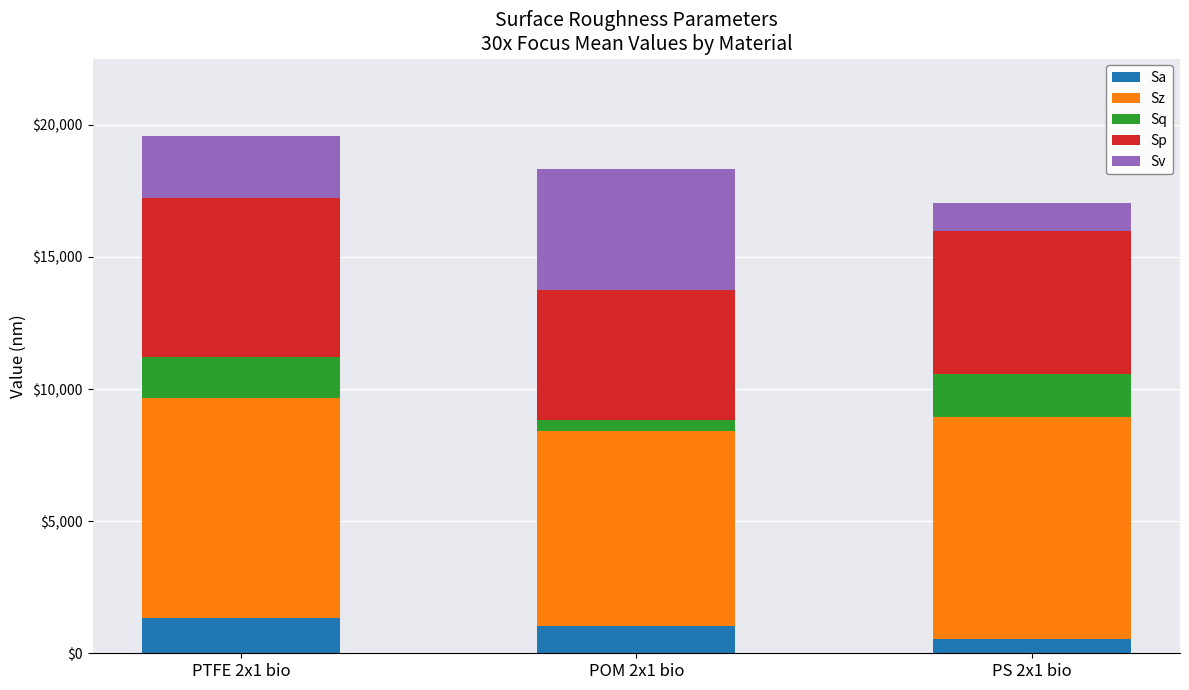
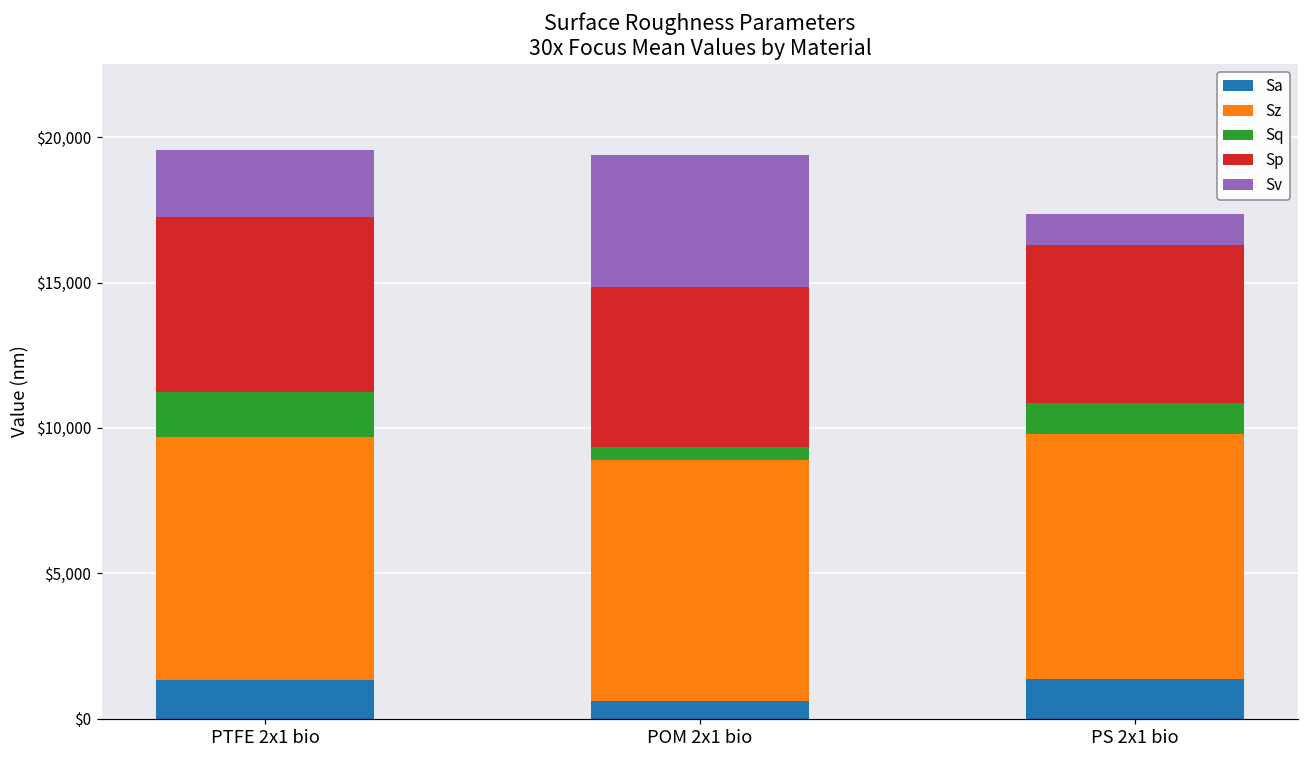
Sa, POM 2x1 bio: $1,000 -> $600
Sz, POM 2x1 bio: $7,400 -> $8,300
Sp, POM 2x1 bio: $4,900 -> $5,500
Sa, PS 2x1 bio: $500 -> $1,400
Sq, PS 2x1 bio: $1,600 -> $1,100
